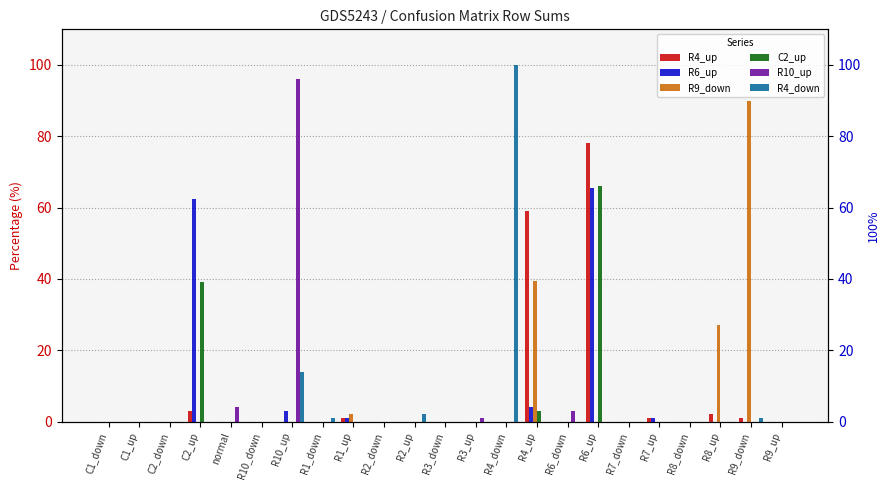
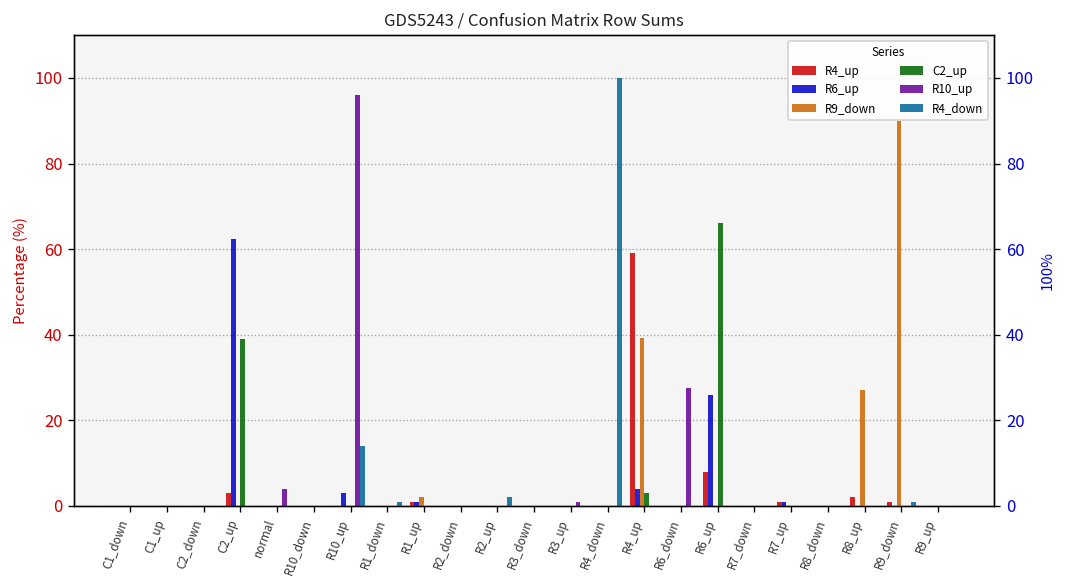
R10_up, R6_down: 3 -> 28
R4_up, R6_up: 78 -> 8
R6_up, R6_up: 66 -> 26
